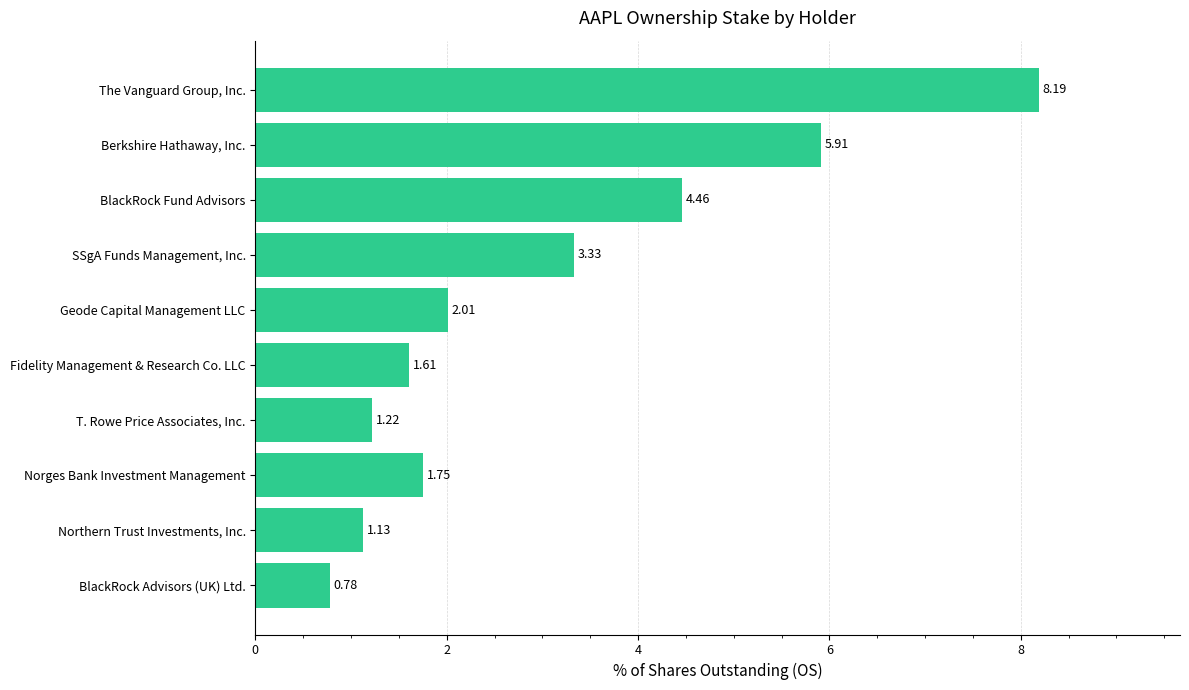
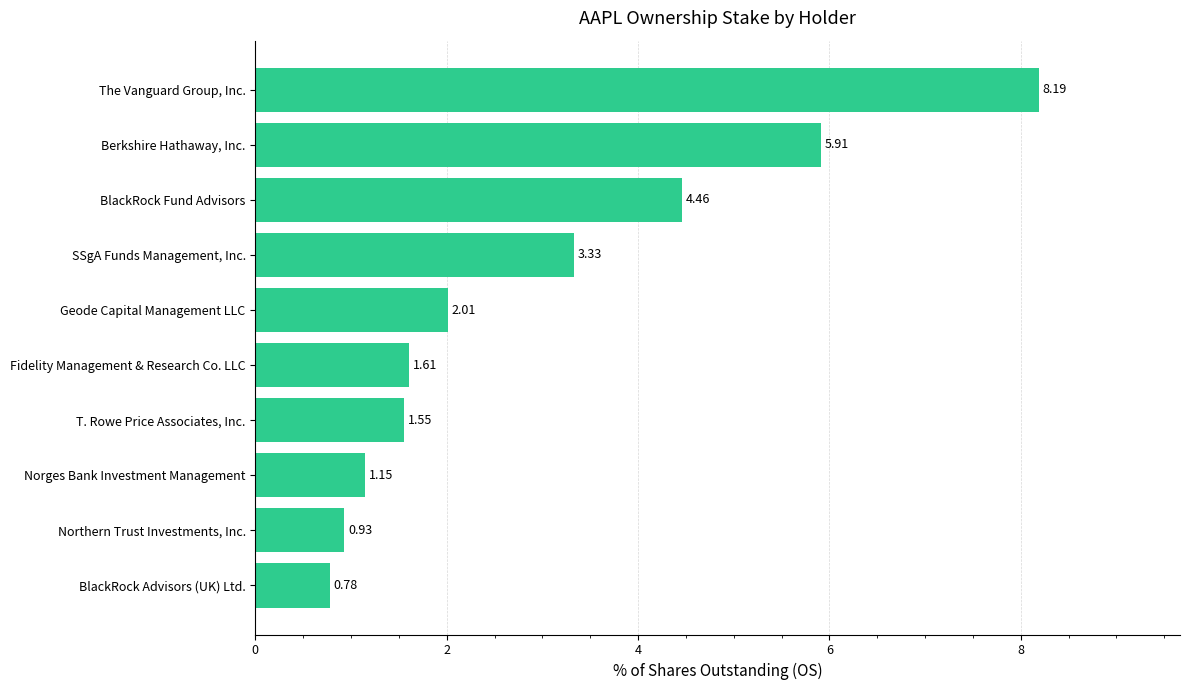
T. Rowe Price Associates, Inc.: 1.22 -> 1.55
Norges Bank Investment Management: 1.75 -> 1.15
Northern Trust Investments, Inc.: 1.13 -> 0.93
